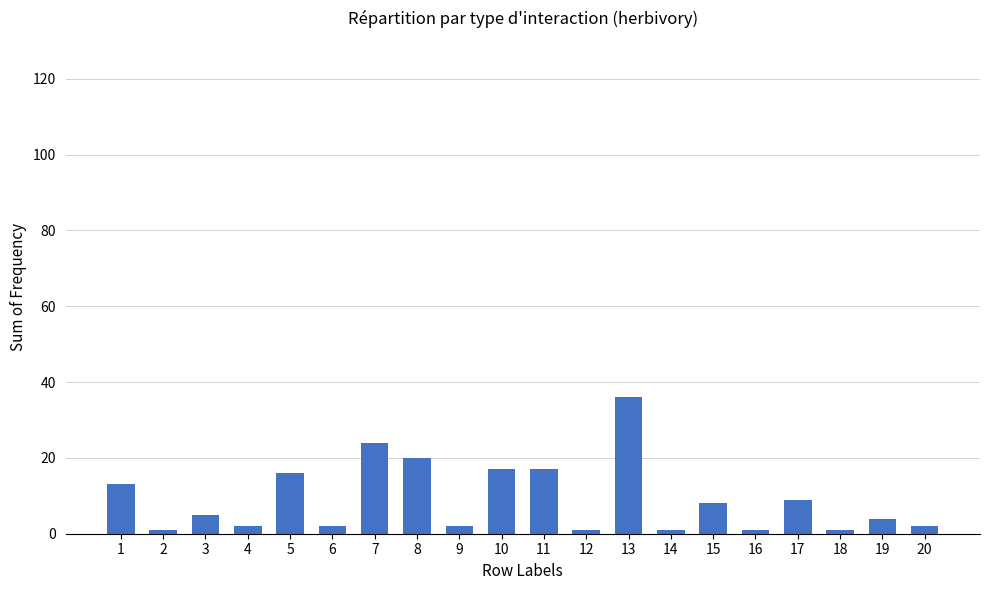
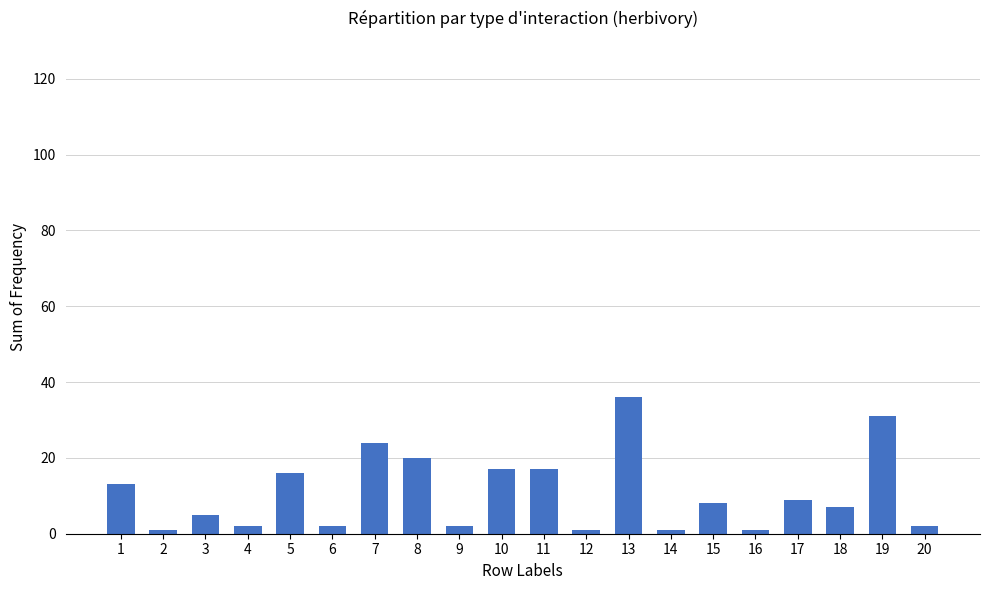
18: 1 -> 7
19: 4 -> 31
